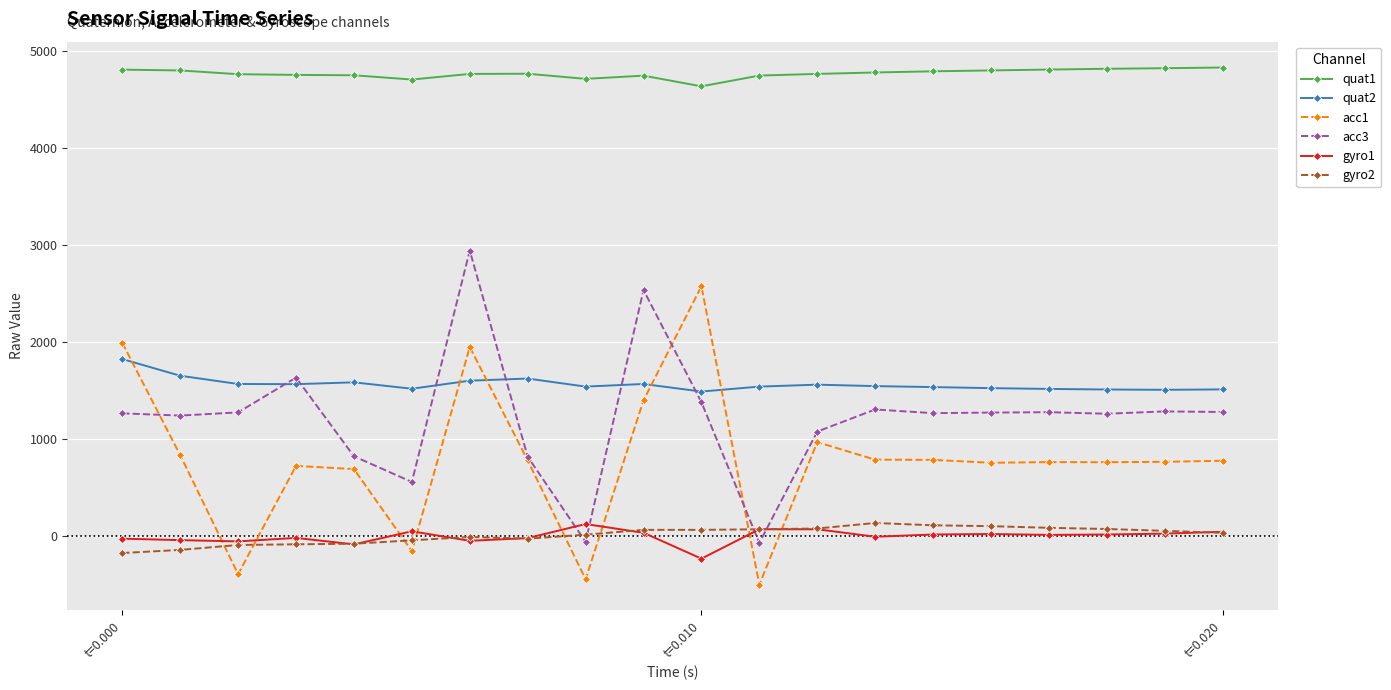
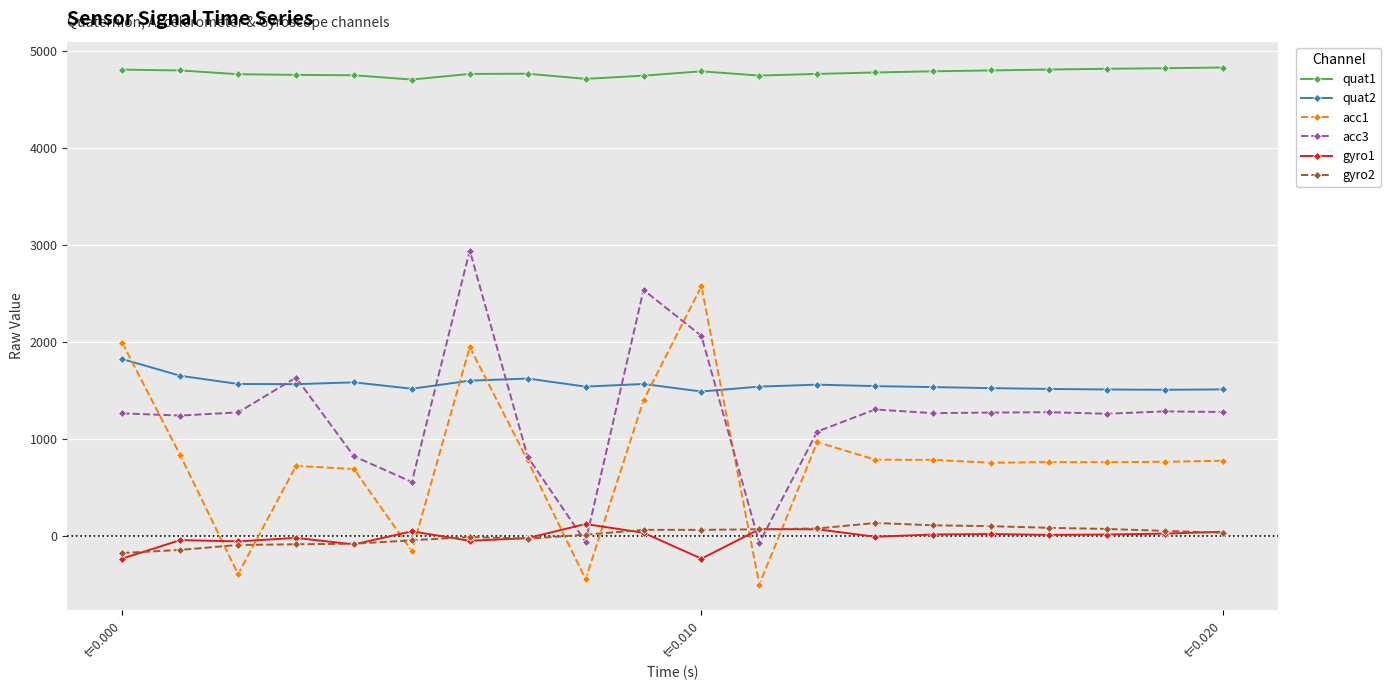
gyro1, t=0.000: 0 -> -200
quat1, t=0.010: 4600 -> 4800
acc3, t=0.010: 1400 -> 2100
